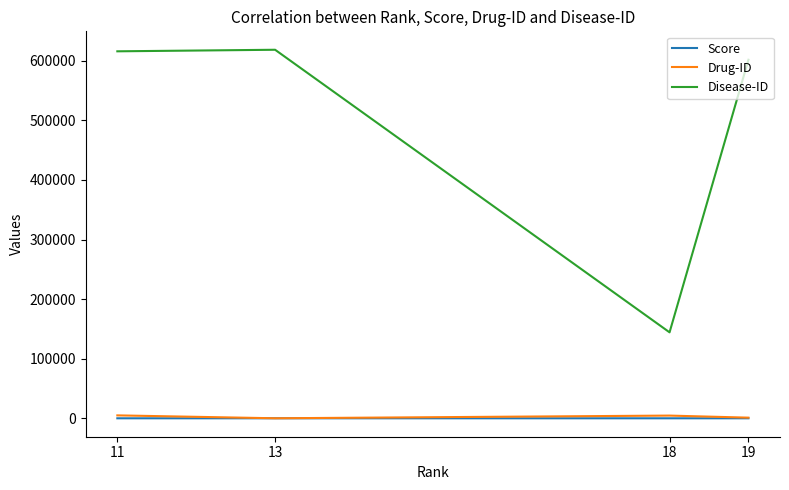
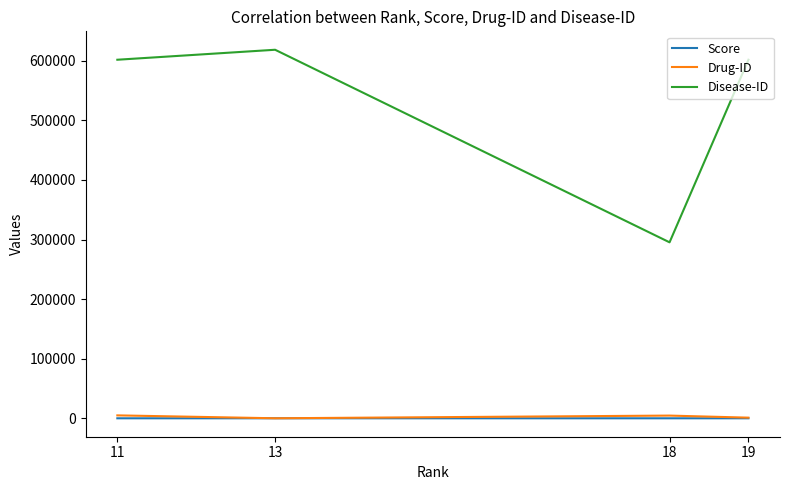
Disease-ID, 11: 620000 -> 600000
Disease-ID, 18: 140000 -> 300000
